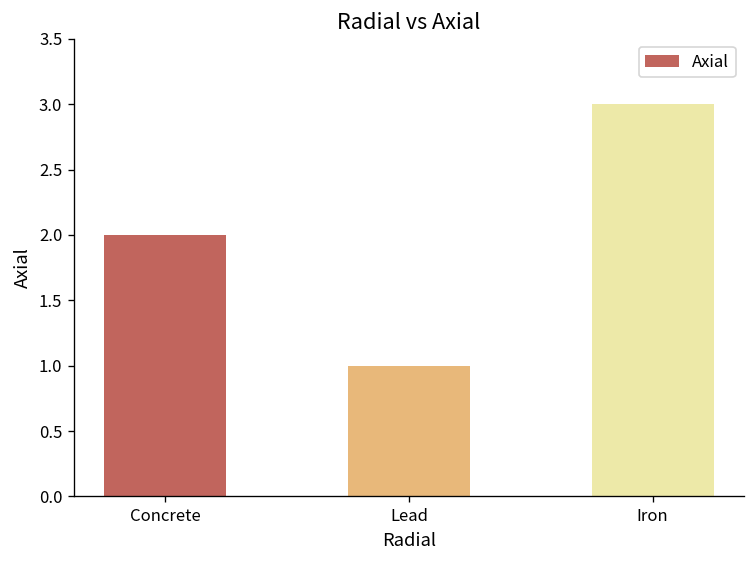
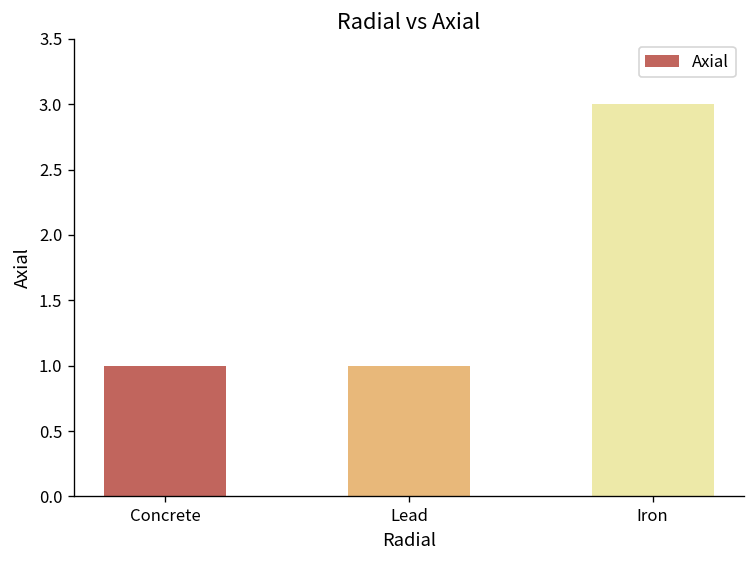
Concrete: 2 -> 1
